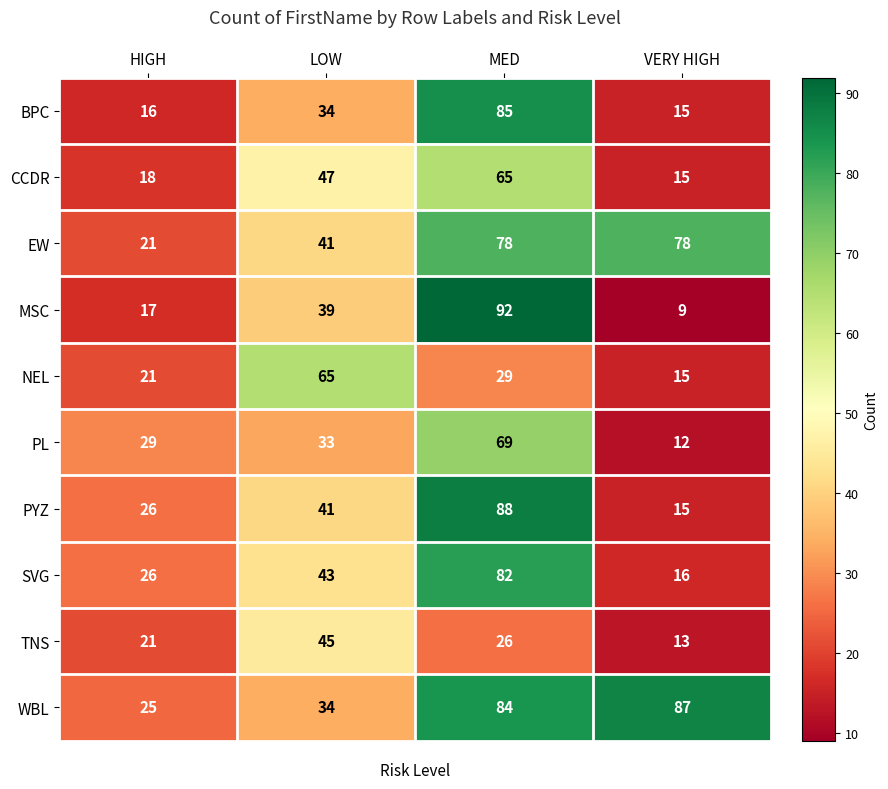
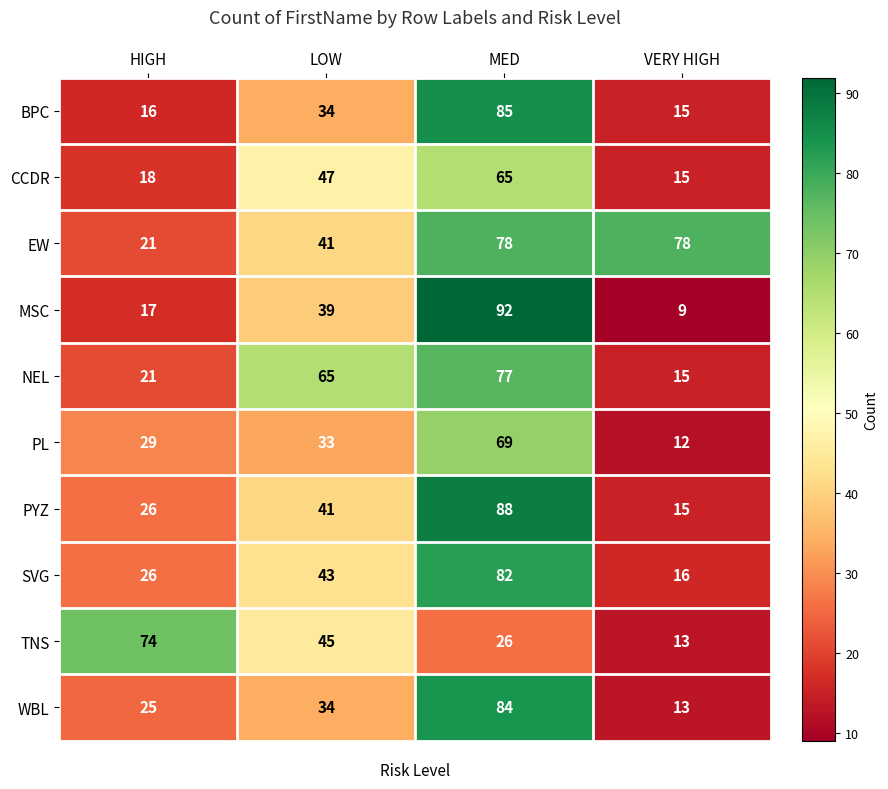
NEL, MED: 29 -> 77
TNS, HIGH: 21 -> 74
WBL, VERY HIGH: 87 -> 13
